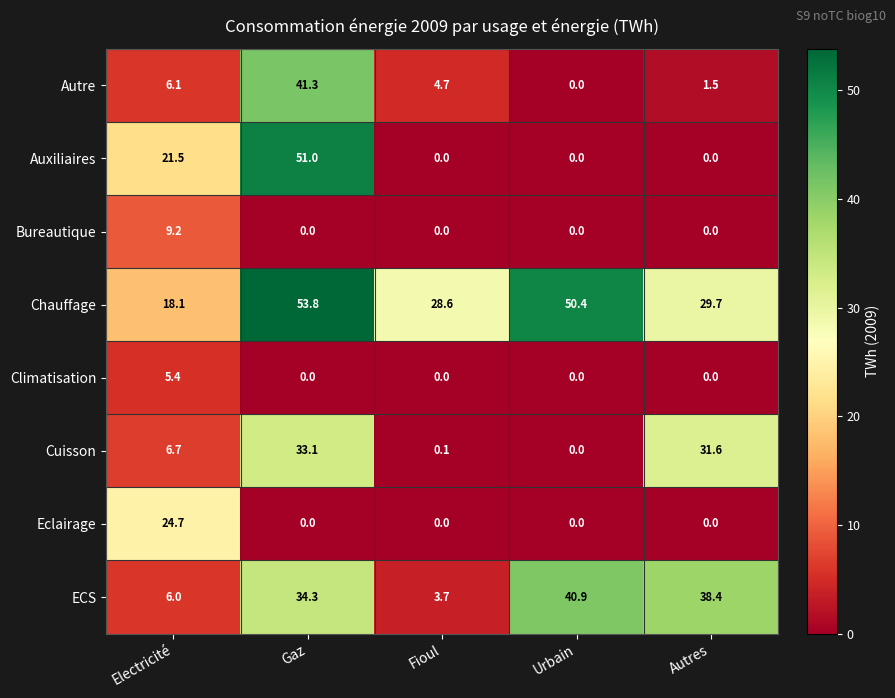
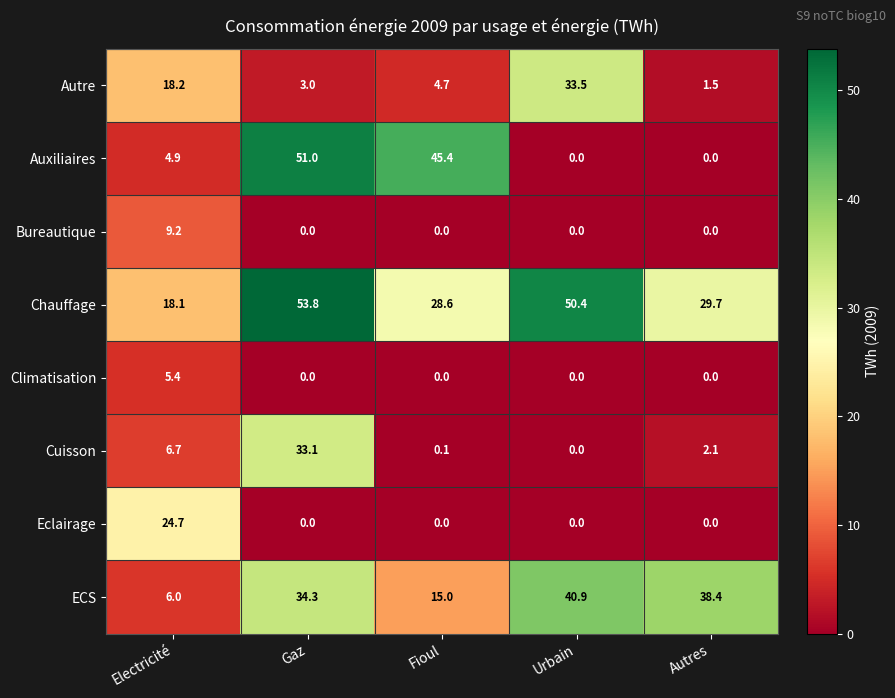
Autre, Electricité: 6.1 -> 18.2
Autre, Gaz: 41.3 -> 3.0
Autre, Urbain: 0.0 -> 33.5
Auxiliaires, Electricité: 21.5 -> 4.9
Auxiliaires, Fioul: 0.0 -> 45.4
Cuisson, Autres: 31.6 -> 2.1
ECS, Fioul: 3.7 -> 15.0
